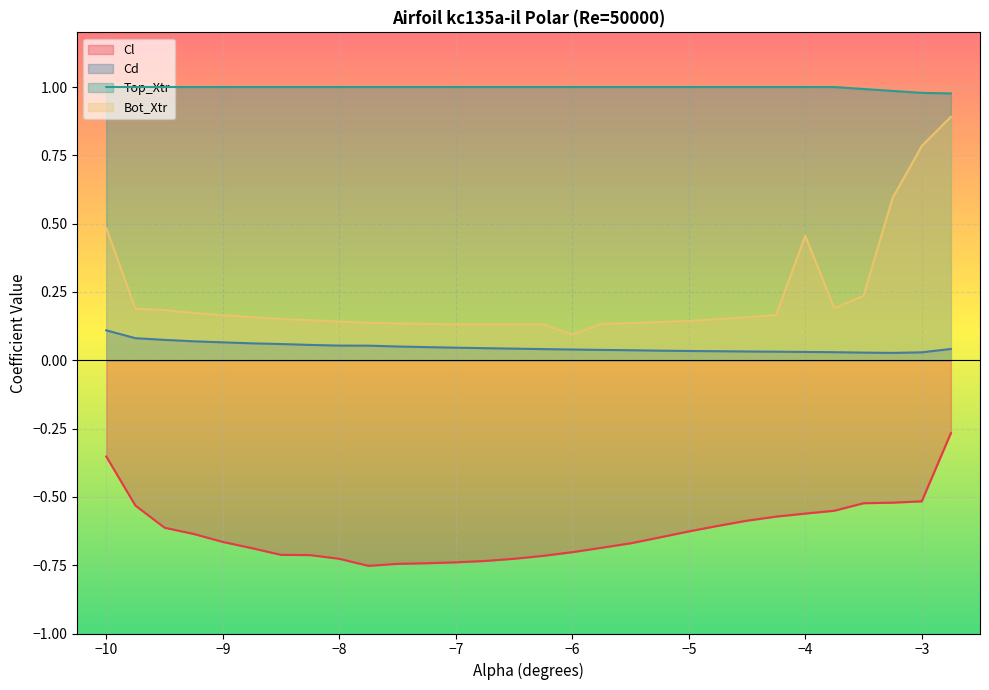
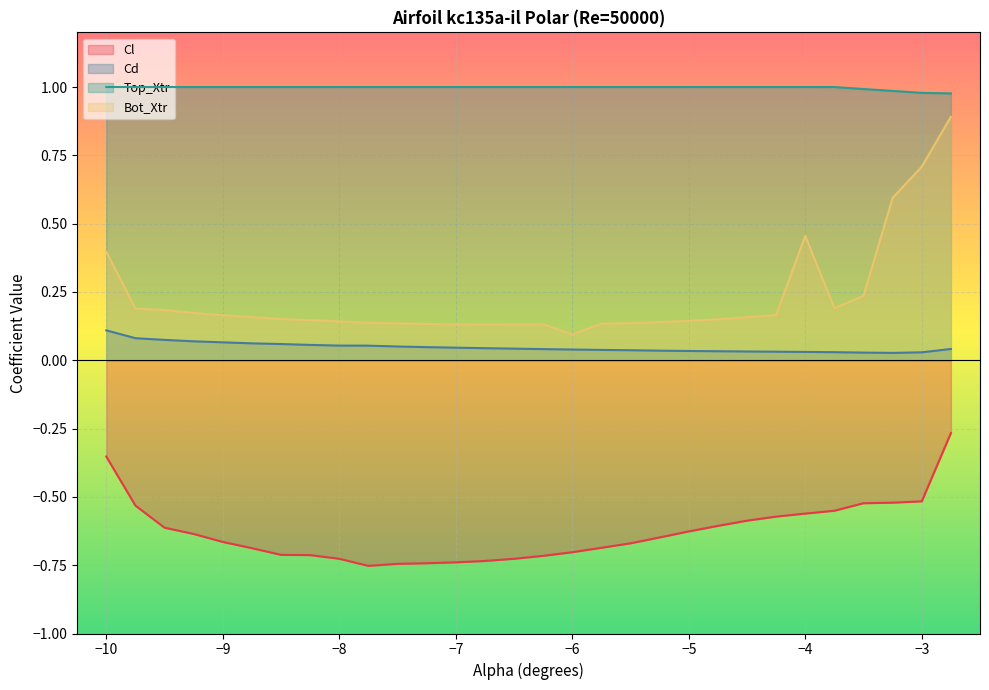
Bot_Xtr, −10: 0.48 -> 0.40
Bot_Xtr, −3: 0.78 -> 0.71
